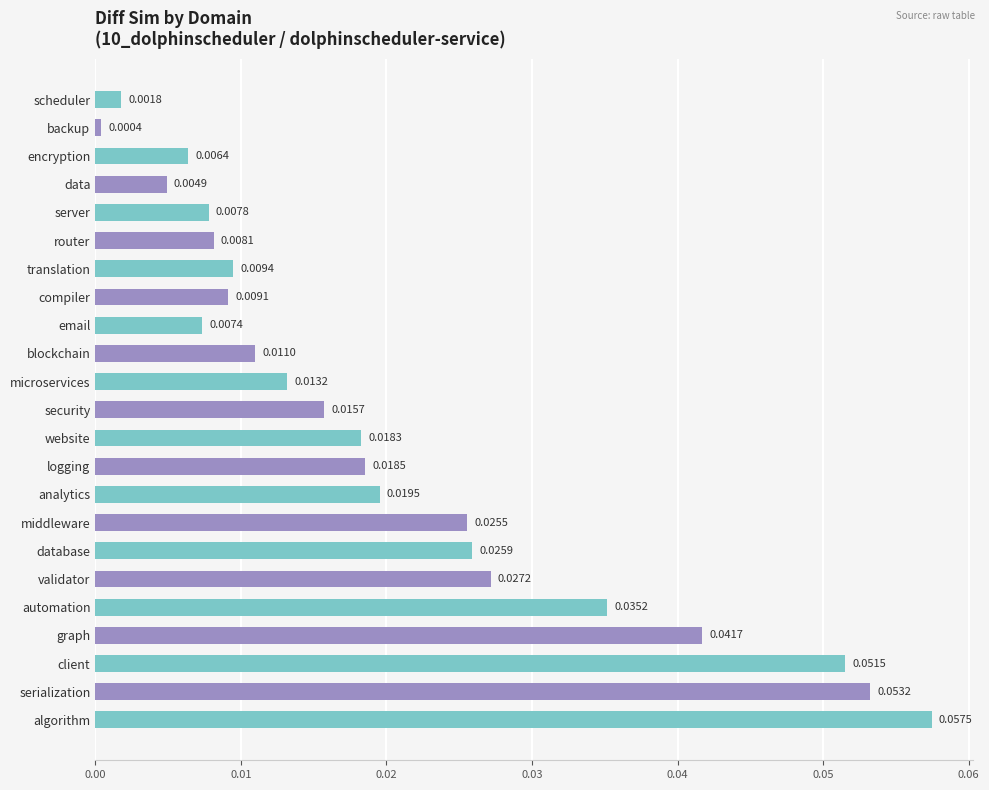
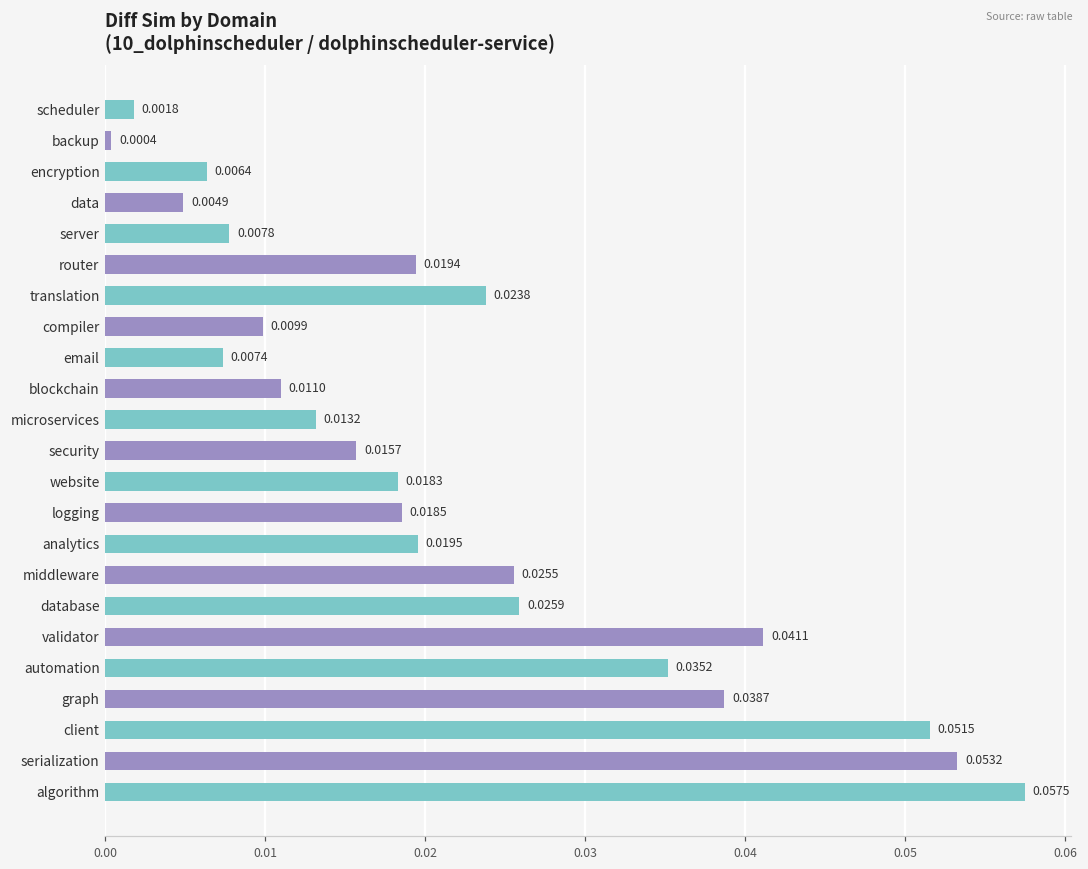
router: 0.0081 -> 0.0194
translation: 0.0094 -> 0.0238
compiler: 0.0091 -> 0.0099
validator: 0.0272 -> 0.0411
graph: 0.0417 -> 0.0387
